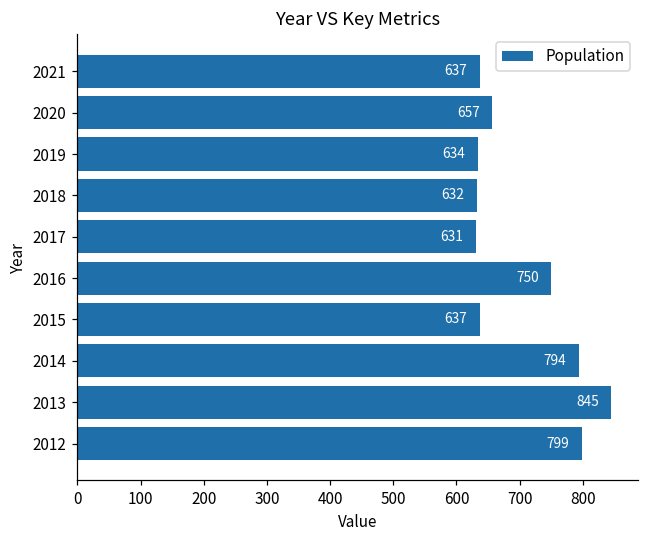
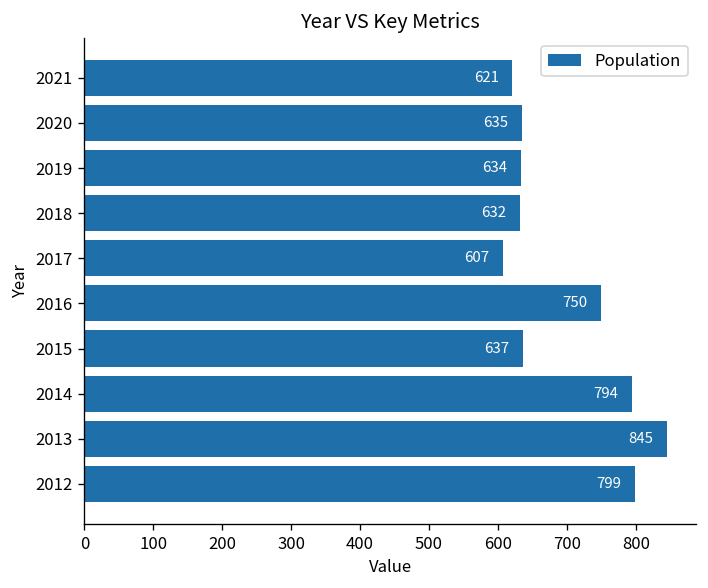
2021: 637 -> 621
2020: 657 -> 635
2017: 631 -> 607
